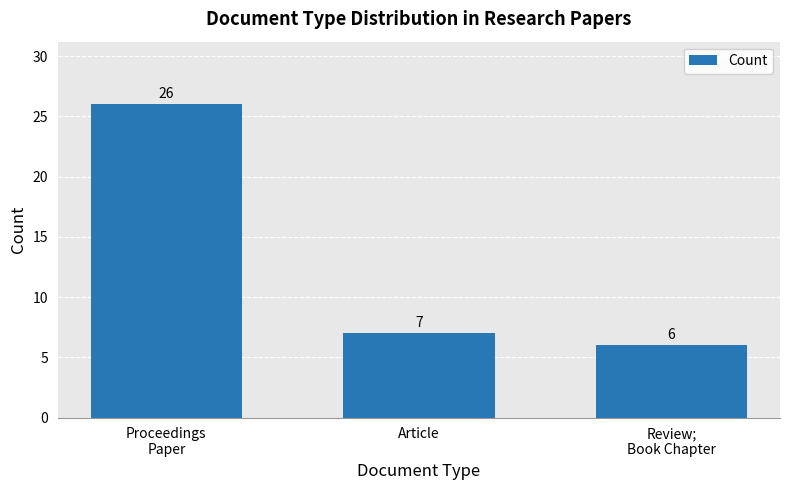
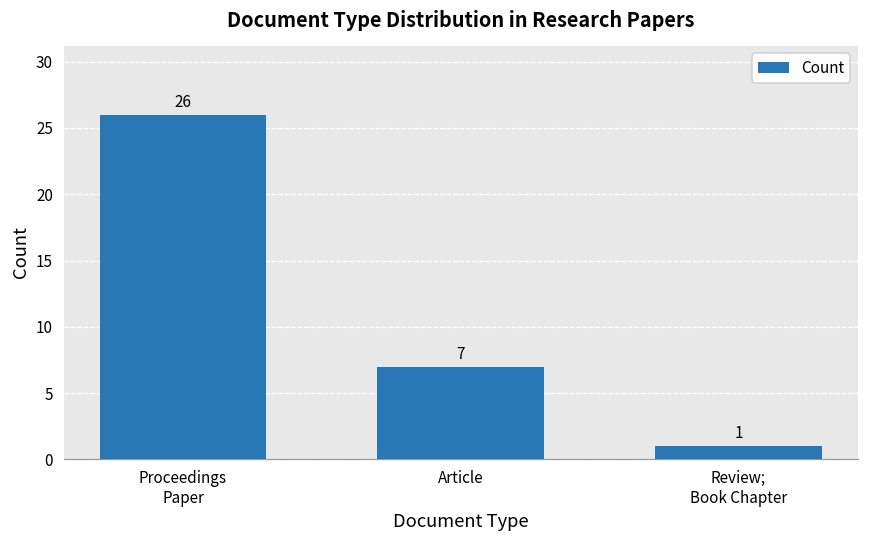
Review; Book Chapter: 6 -> 1
